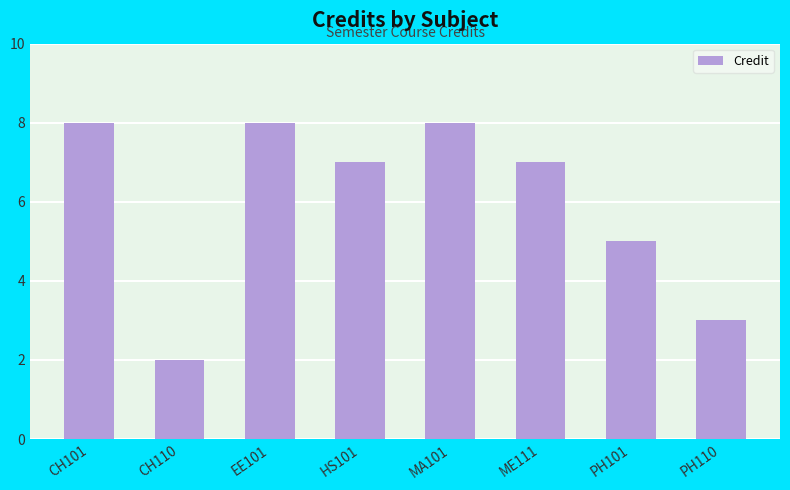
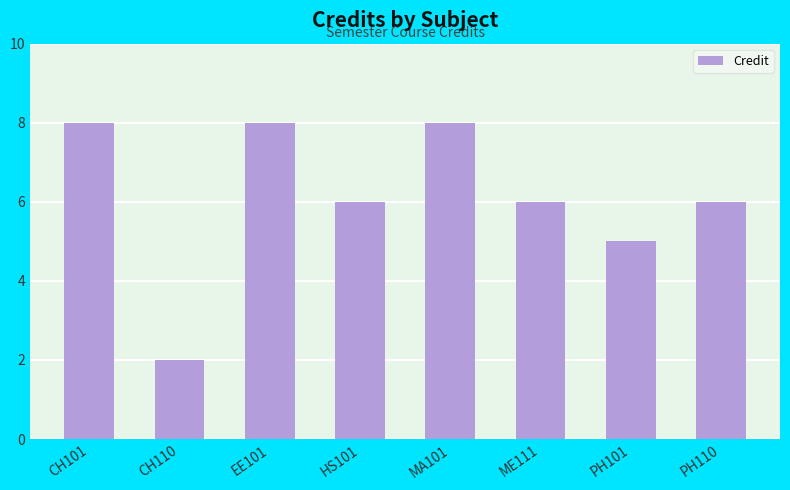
HS101: 7 -> 6
ME111: 7 -> 6
PH110: 3 -> 6
